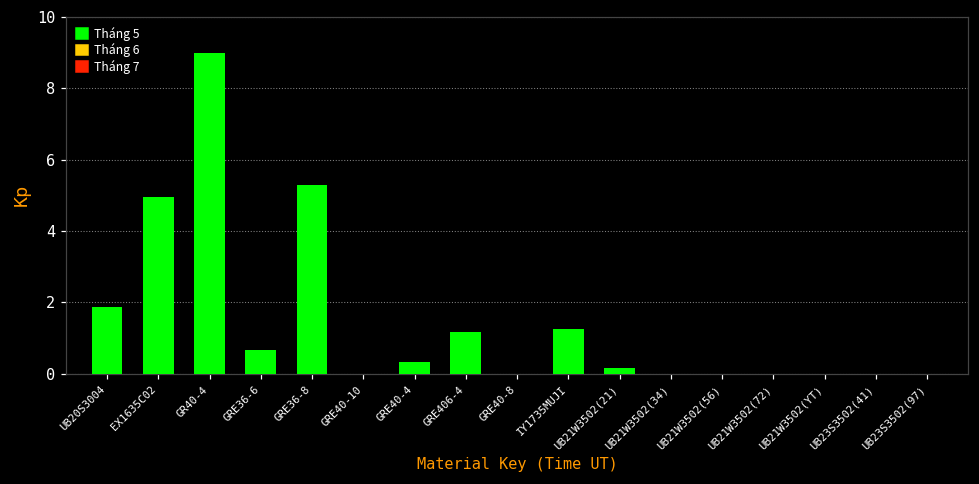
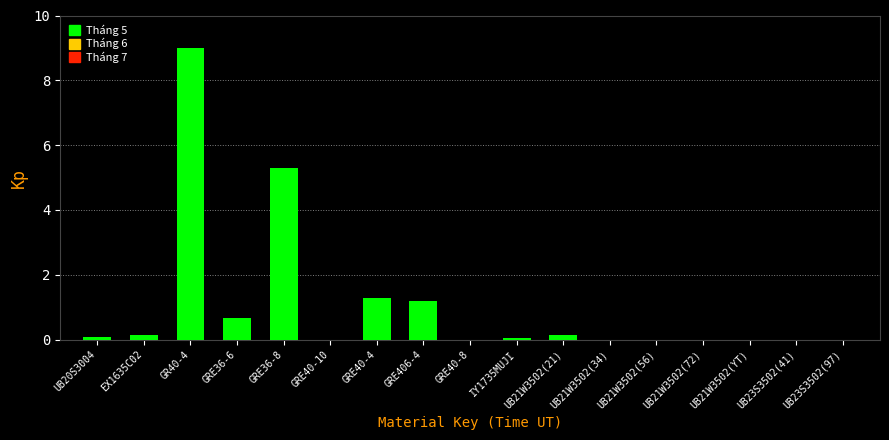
UB20S3004: 1.9 -> 0.1
EX1635C02: 5.0 -> 0.1
GRE40-4: 0.3 -> 1.3
IY1735MUJI: 1.2 -> 0.1
